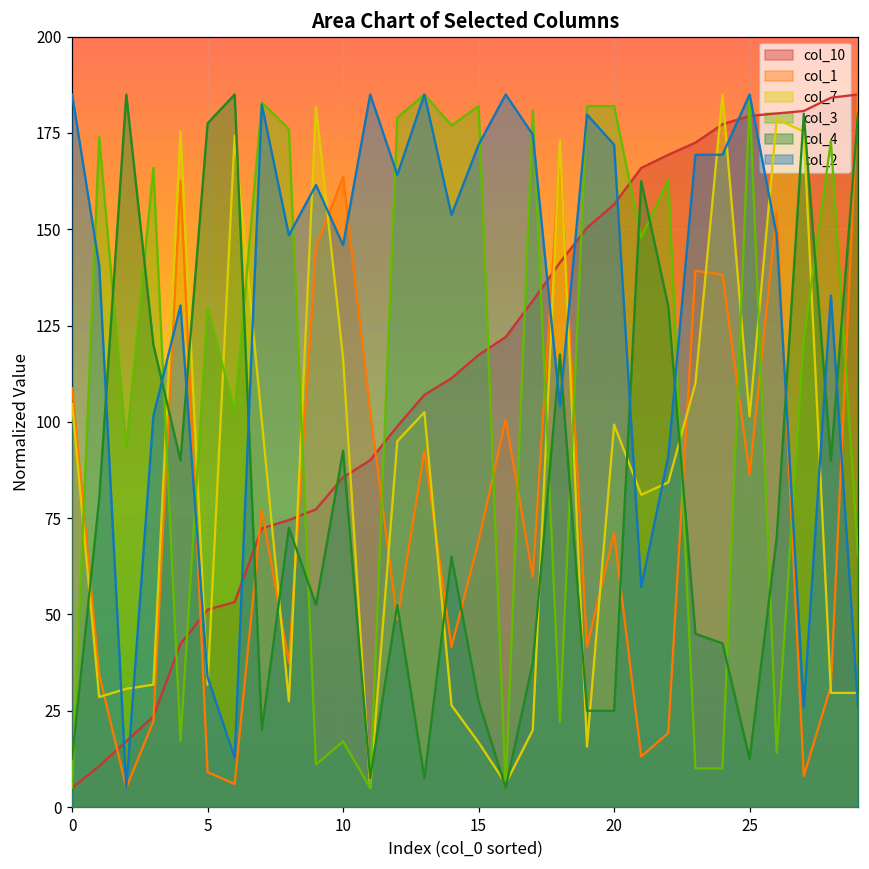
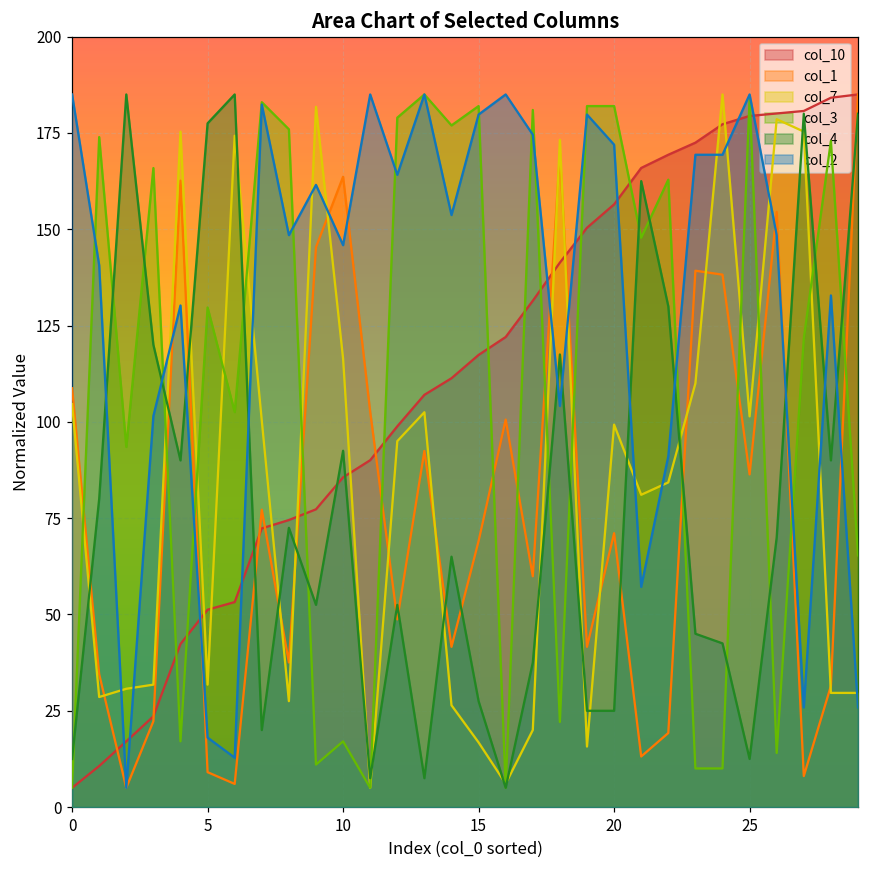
col_2, 5: 34 -> 18
col_2, 15: 172 -> 180
